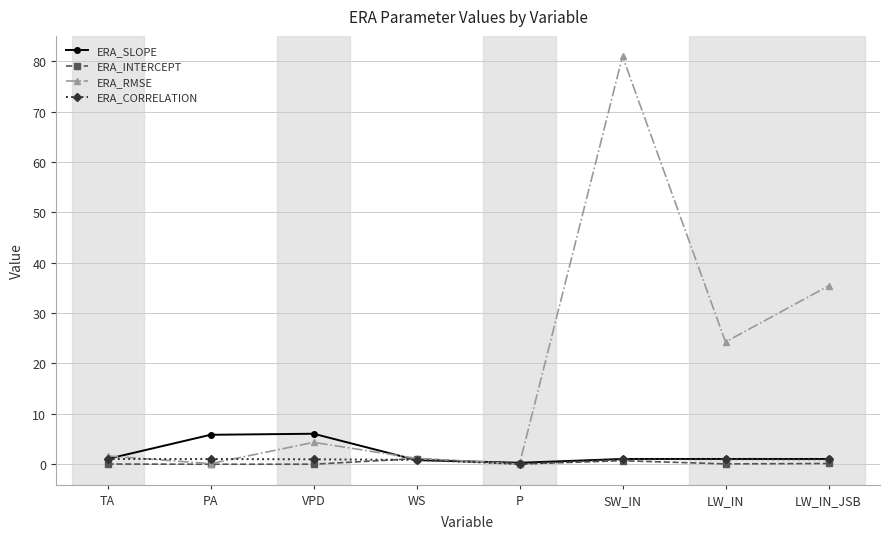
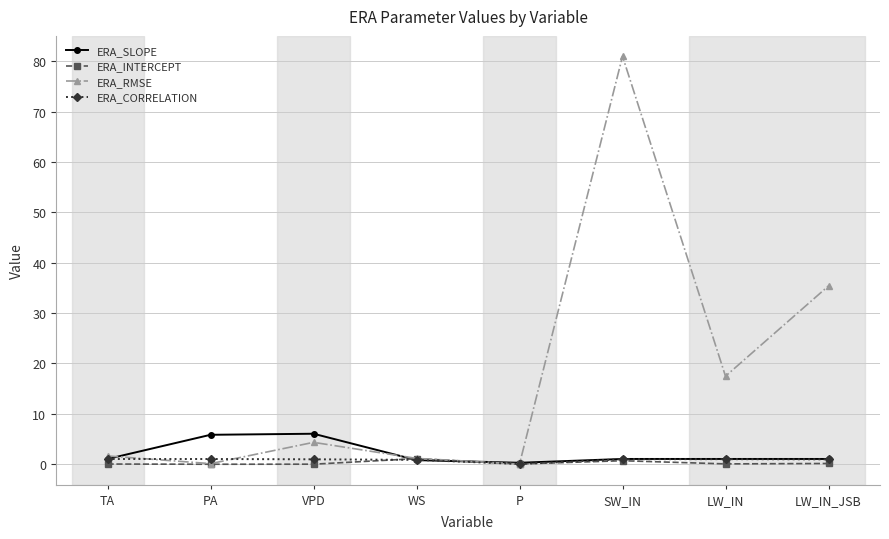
ERA_RMSE, LW_IN: 24 -> 17
